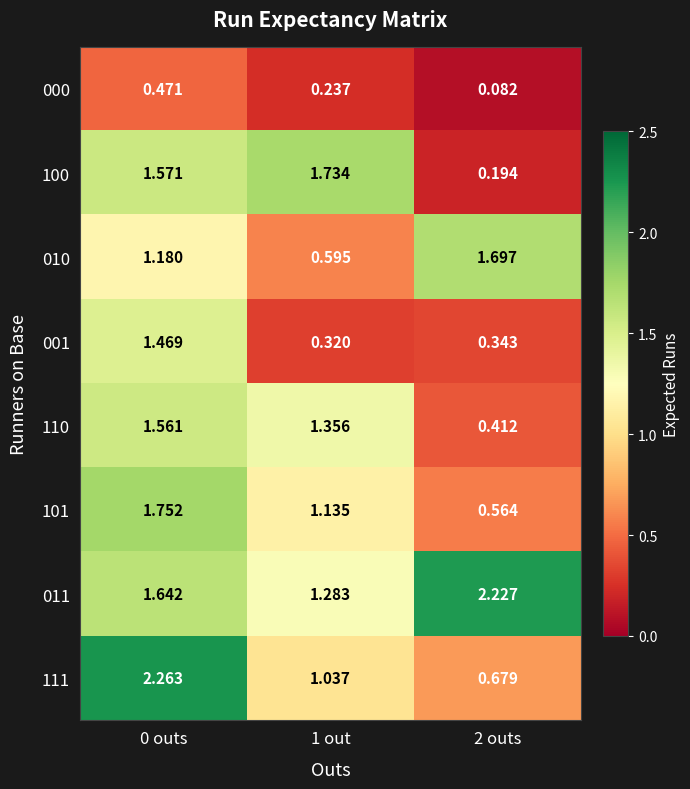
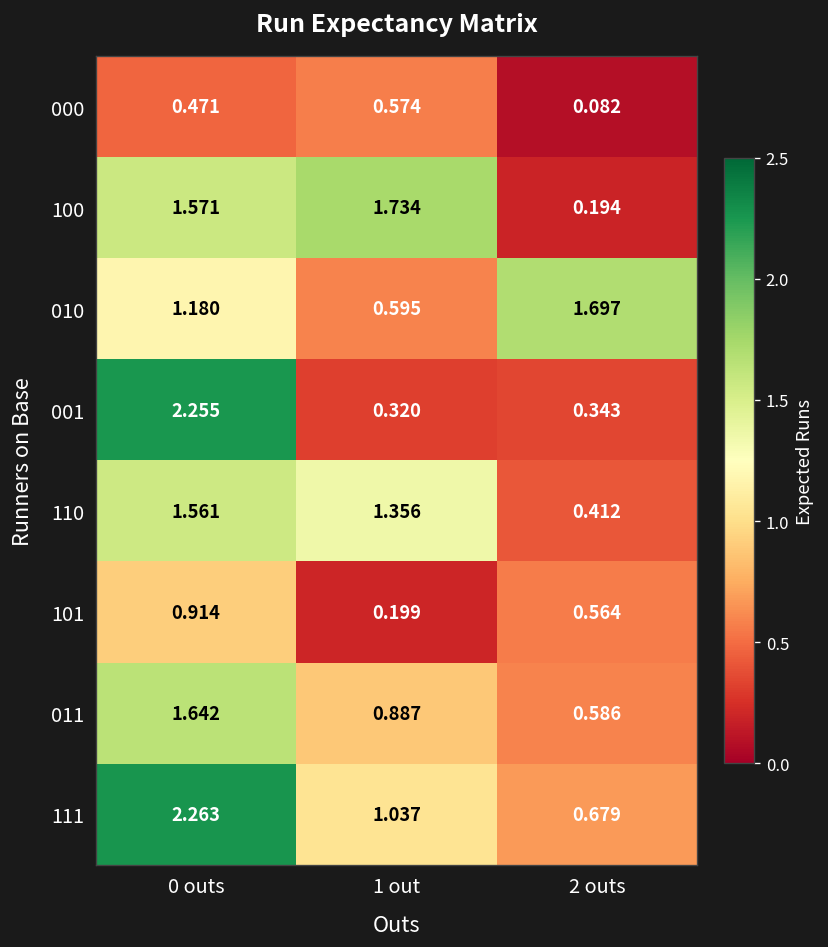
000, 1 out: 0.237 -> 0.574
001, 0 outs: 1.469 -> 2.255
101, 0 outs: 1.752 -> 0.914
101, 1 out: 1.135 -> 0.199
011, 1 out: 1.283 -> 0.887
011, 2 outs: 2.227 -> 0.586
